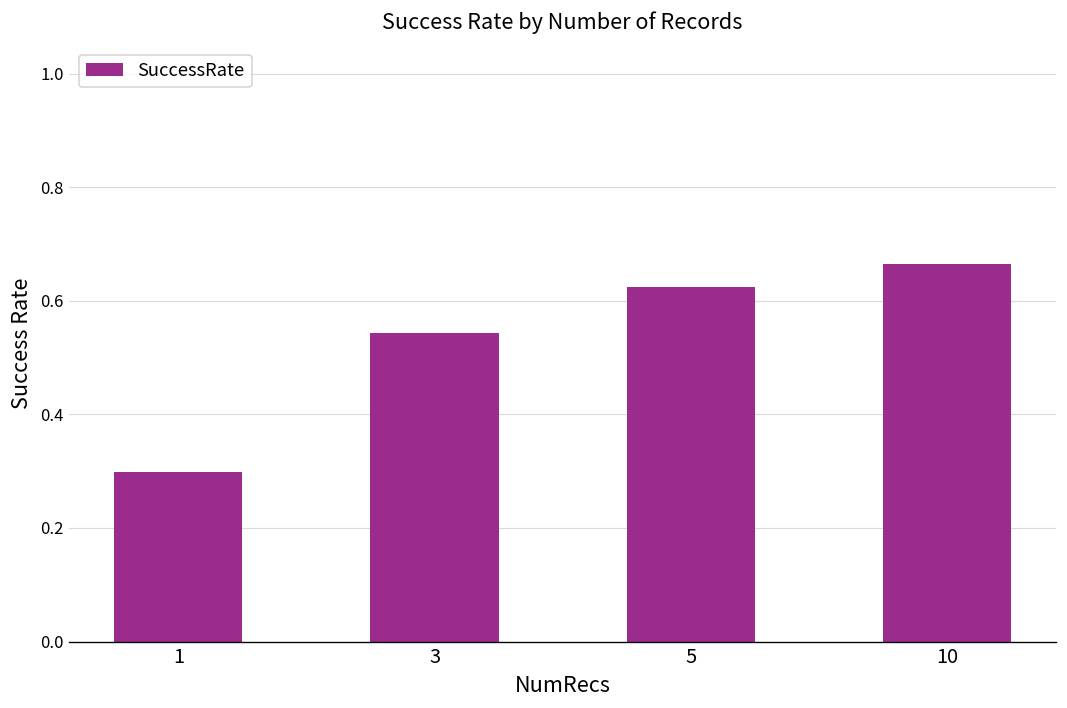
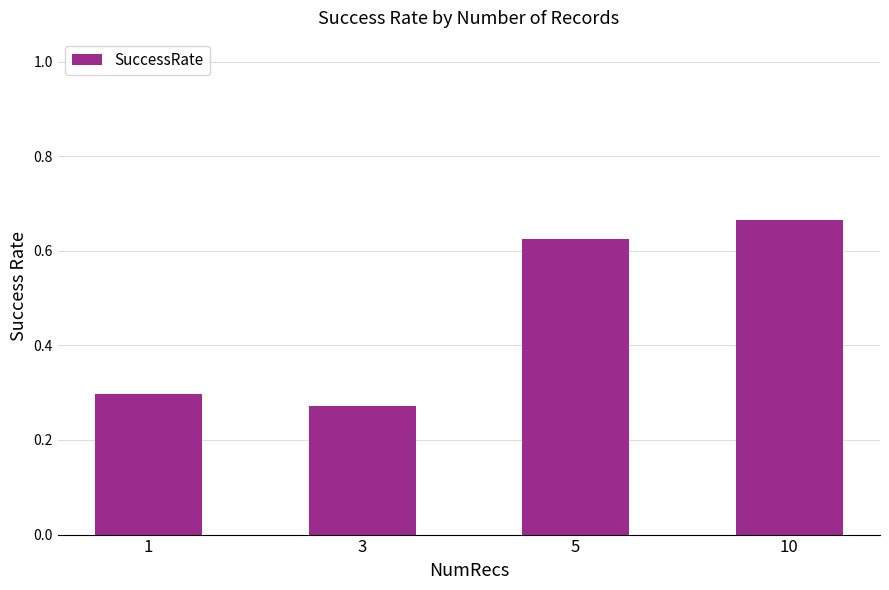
3: 0.54 -> 0.27
